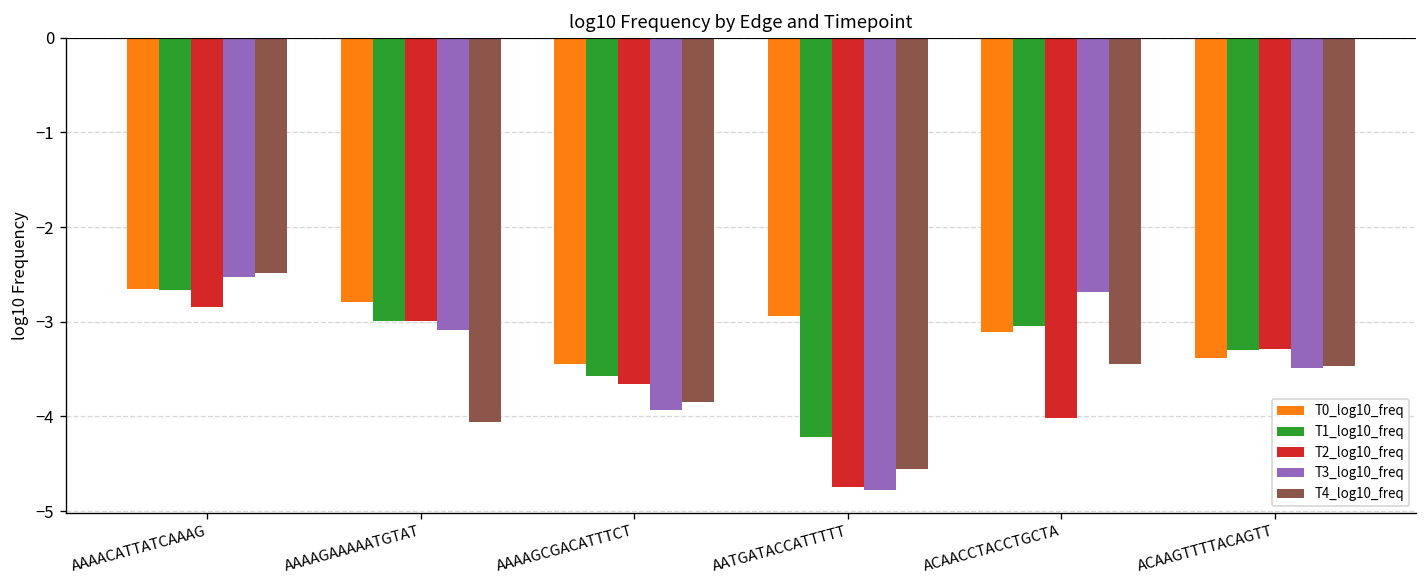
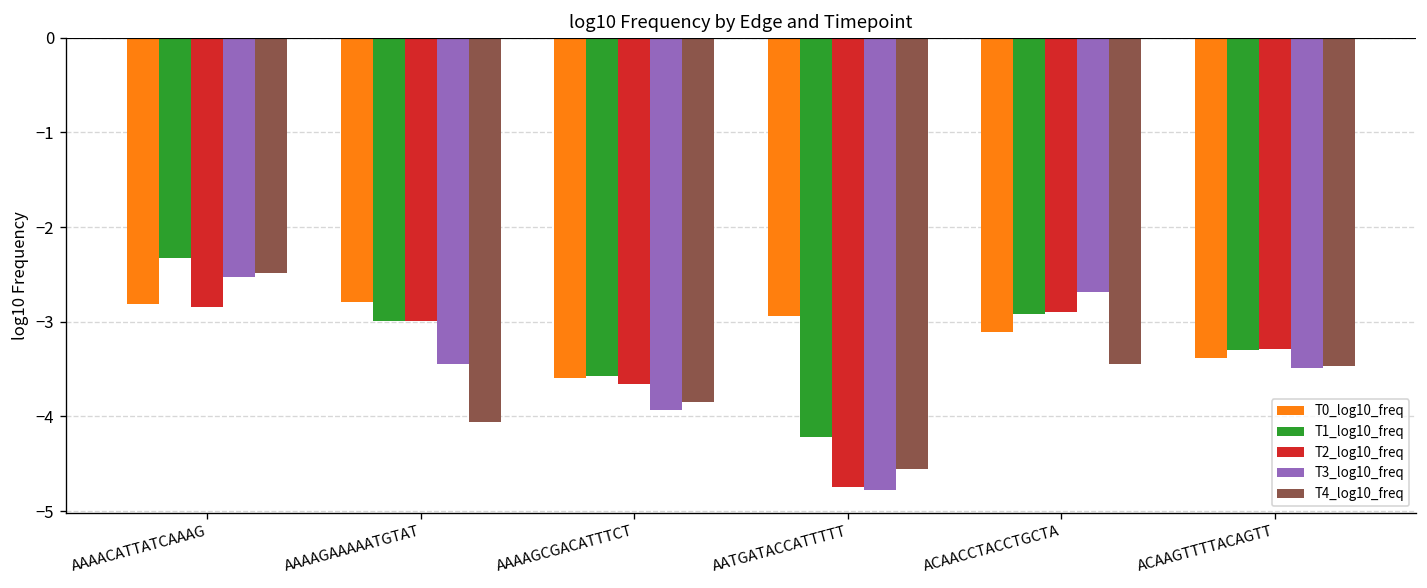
T0_log10_freq, AAAACATTATCAAAG: -2.7 -> -2.8
T1_log10_freq, AAAACATTATCAAAG: -2.7 -> -2.3
T3_log10_freq, AAAAGAAAAATGTAT: -3.1 -> -3.4
T0_log10_freq, AAAAGCGACATTTCT: -3.4 -> -3.6
T1_log10_freq, ACAACCTACCTGCTA: -3.0 -> -2.9
T2_log10_freq, ACAACCTACCTGCTA: -4.0 -> -2.9
